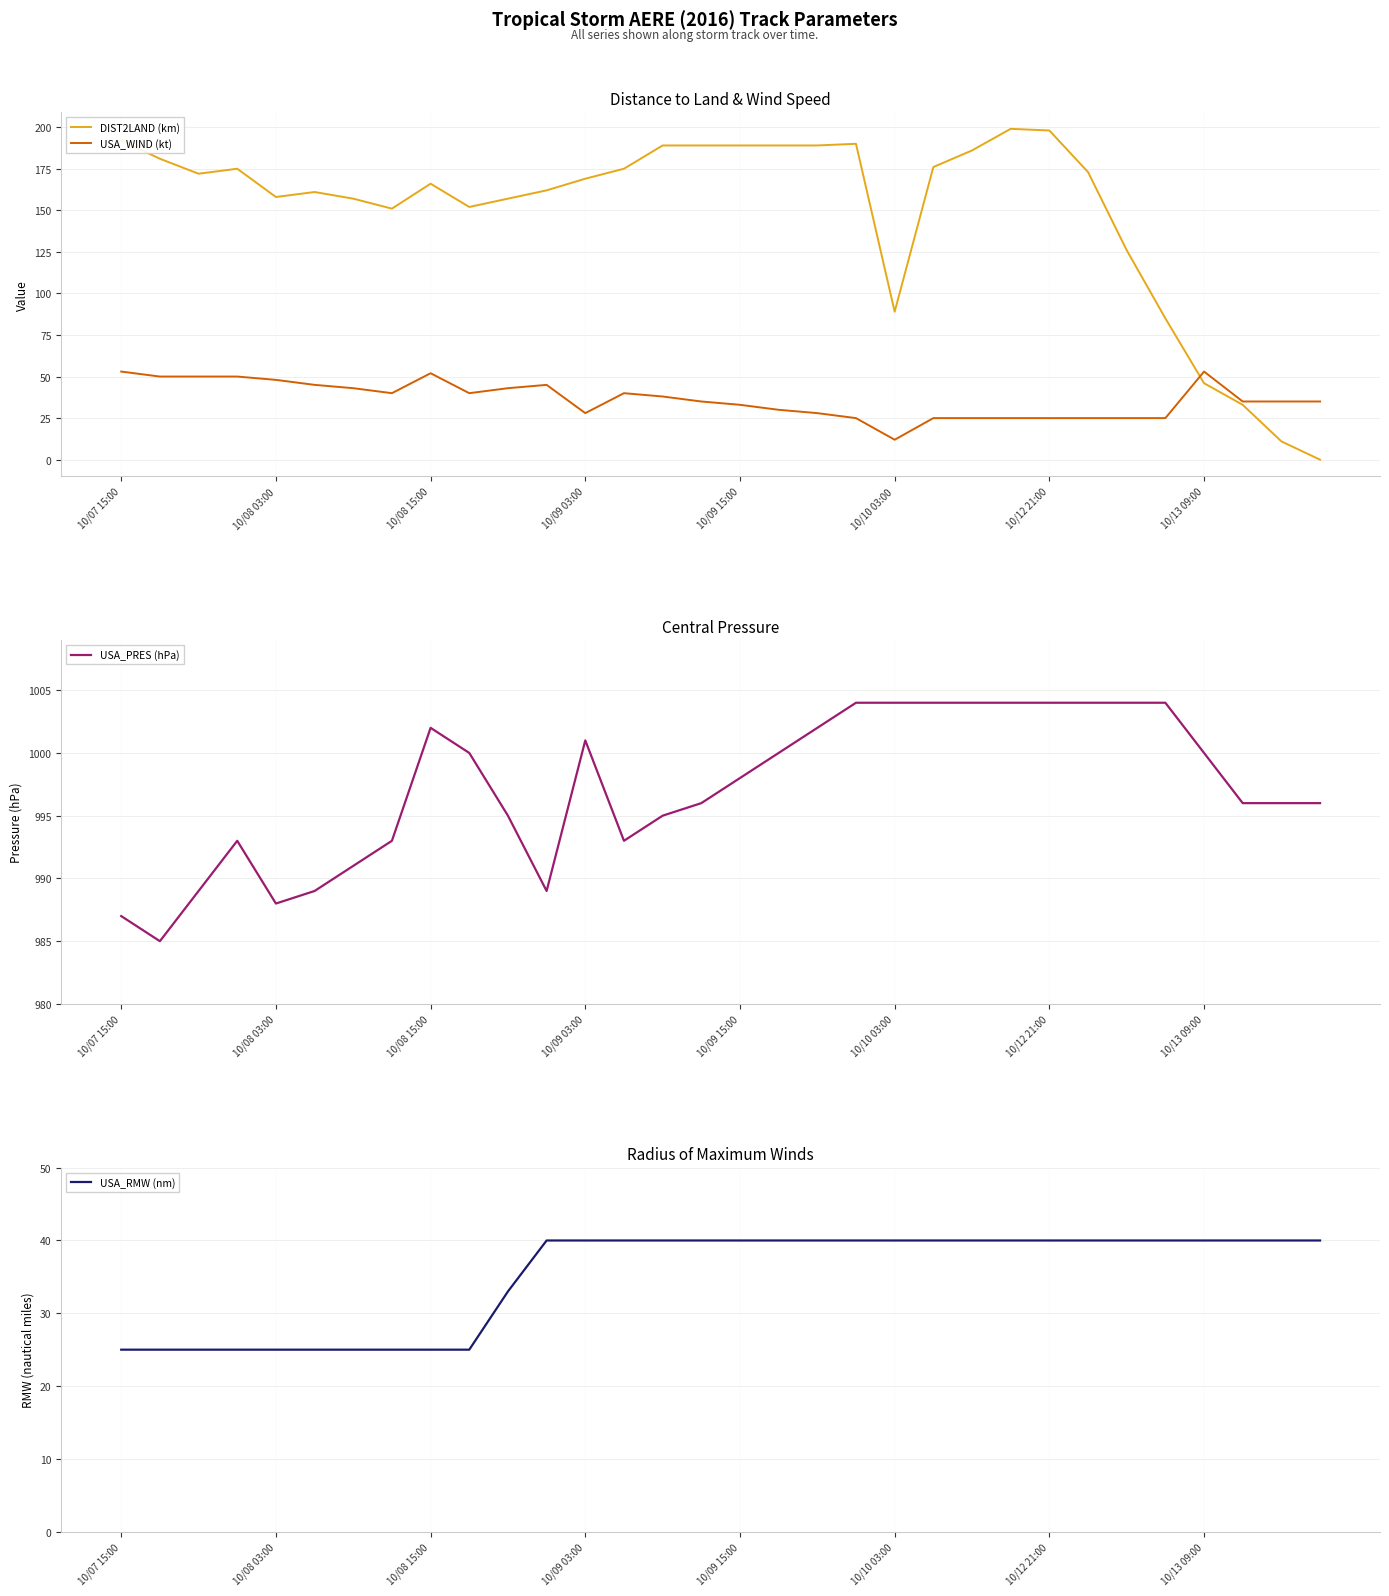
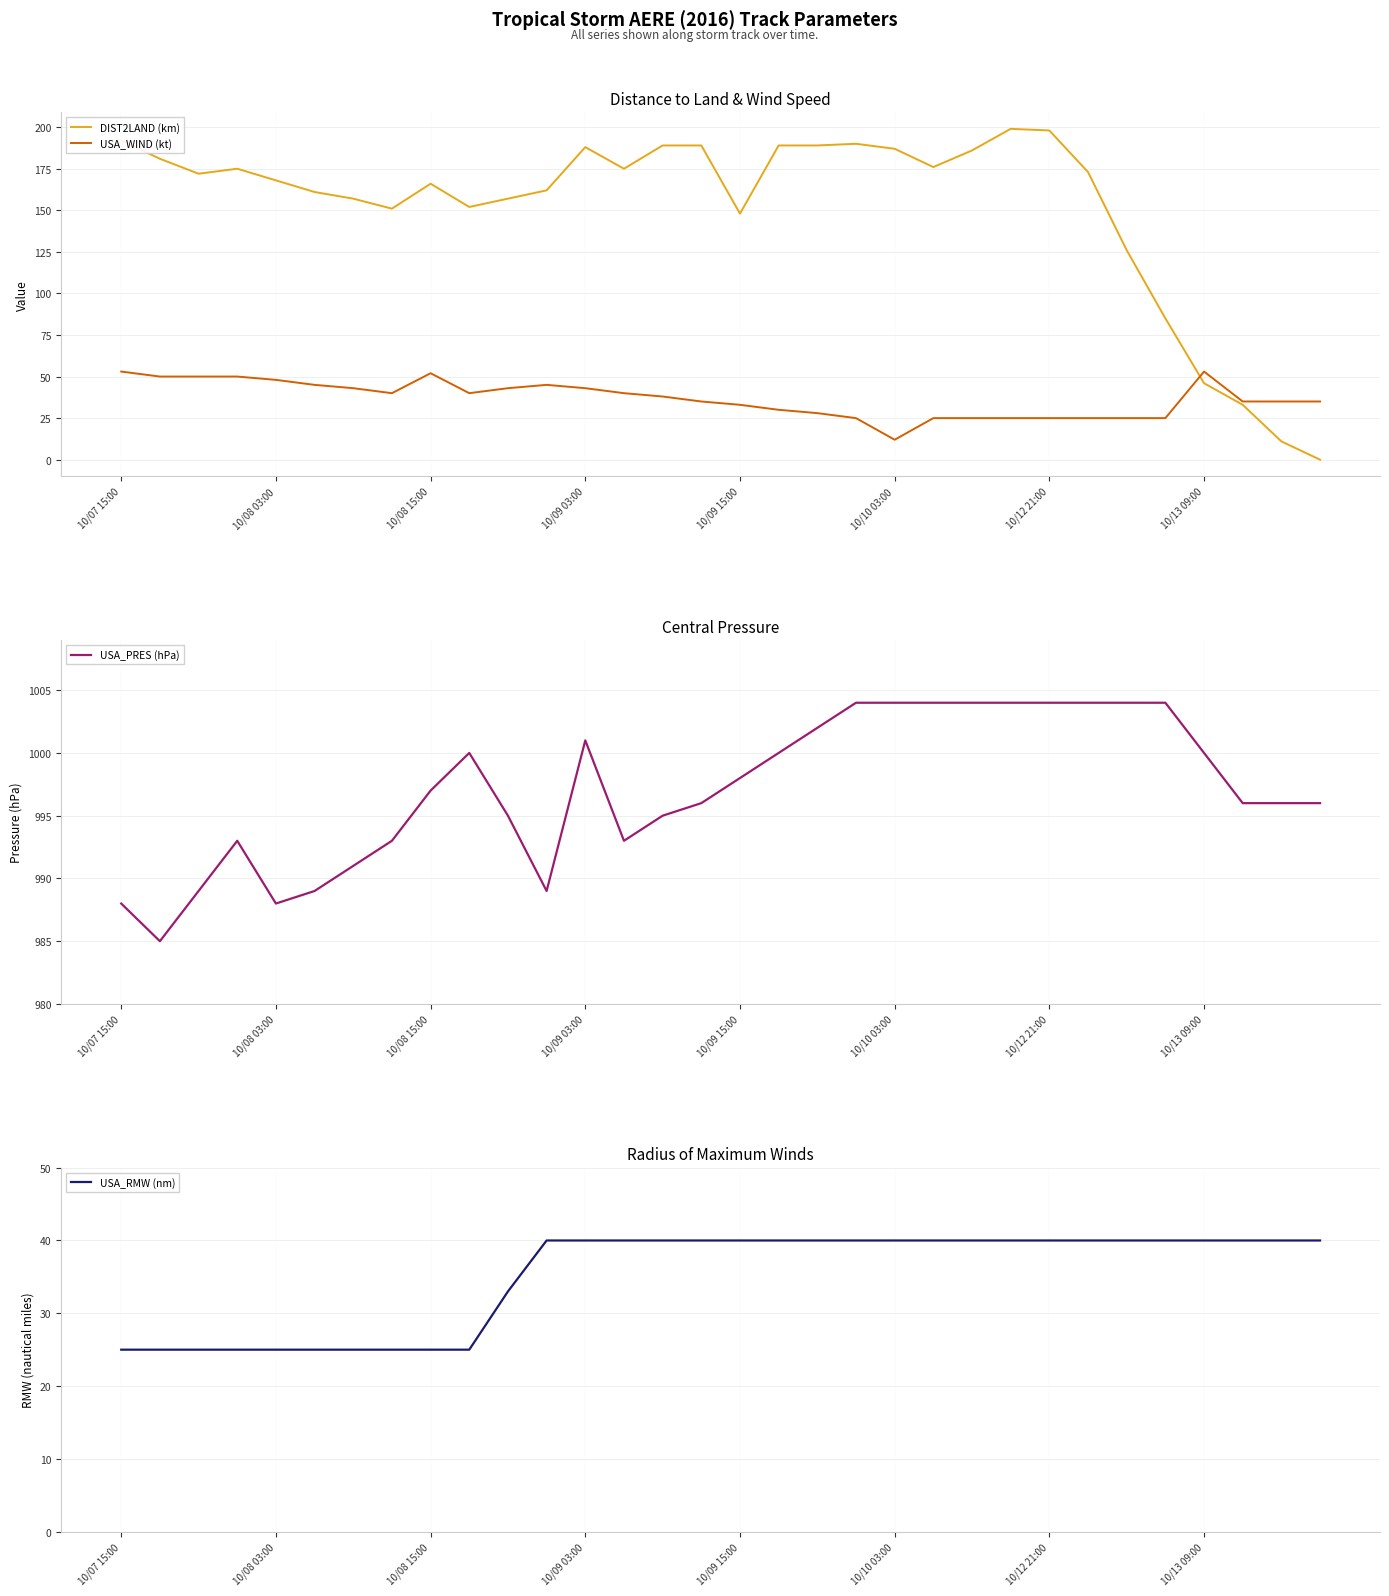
Distance to Land & Wind Speed, DIST2LAND (km), 10/08 03:00: 158 -> 168
Distance to Land & Wind Speed, DIST2LAND (km), 10/09 03:00: 169 -> 188
Distance to Land & Wind Speed, USA_WIND (kt), 10/09 03:00: 28 -> 43
Distance to Land & Wind Speed, DIST2LAND (km), 10/09 15:00: 189 -> 148
Distance to Land & Wind Speed, DIST2LAND (km), 10/10 03:00: 89 -> 187
Central Pressure, 10/07 15:00: 987 -> 988
Central Pressure, 10/08 15:00: 1002 -> 997
